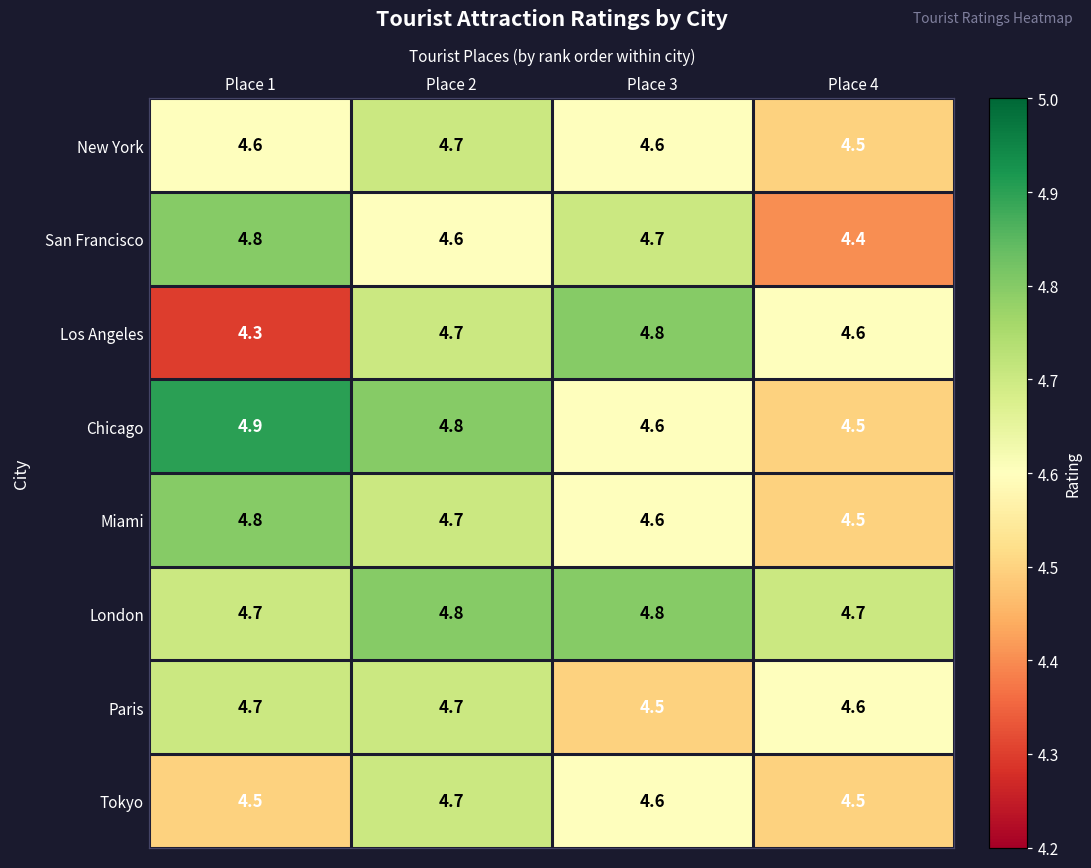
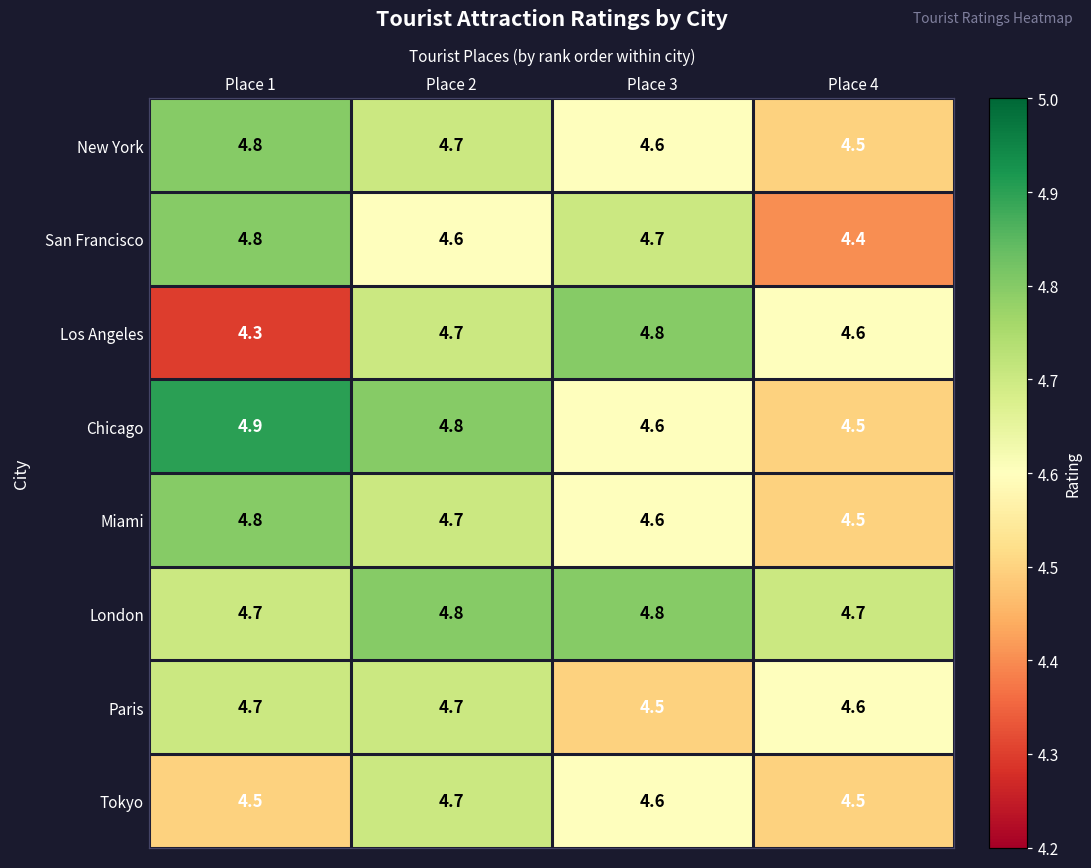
New York, Place 1: 4.6 -> 4.8
